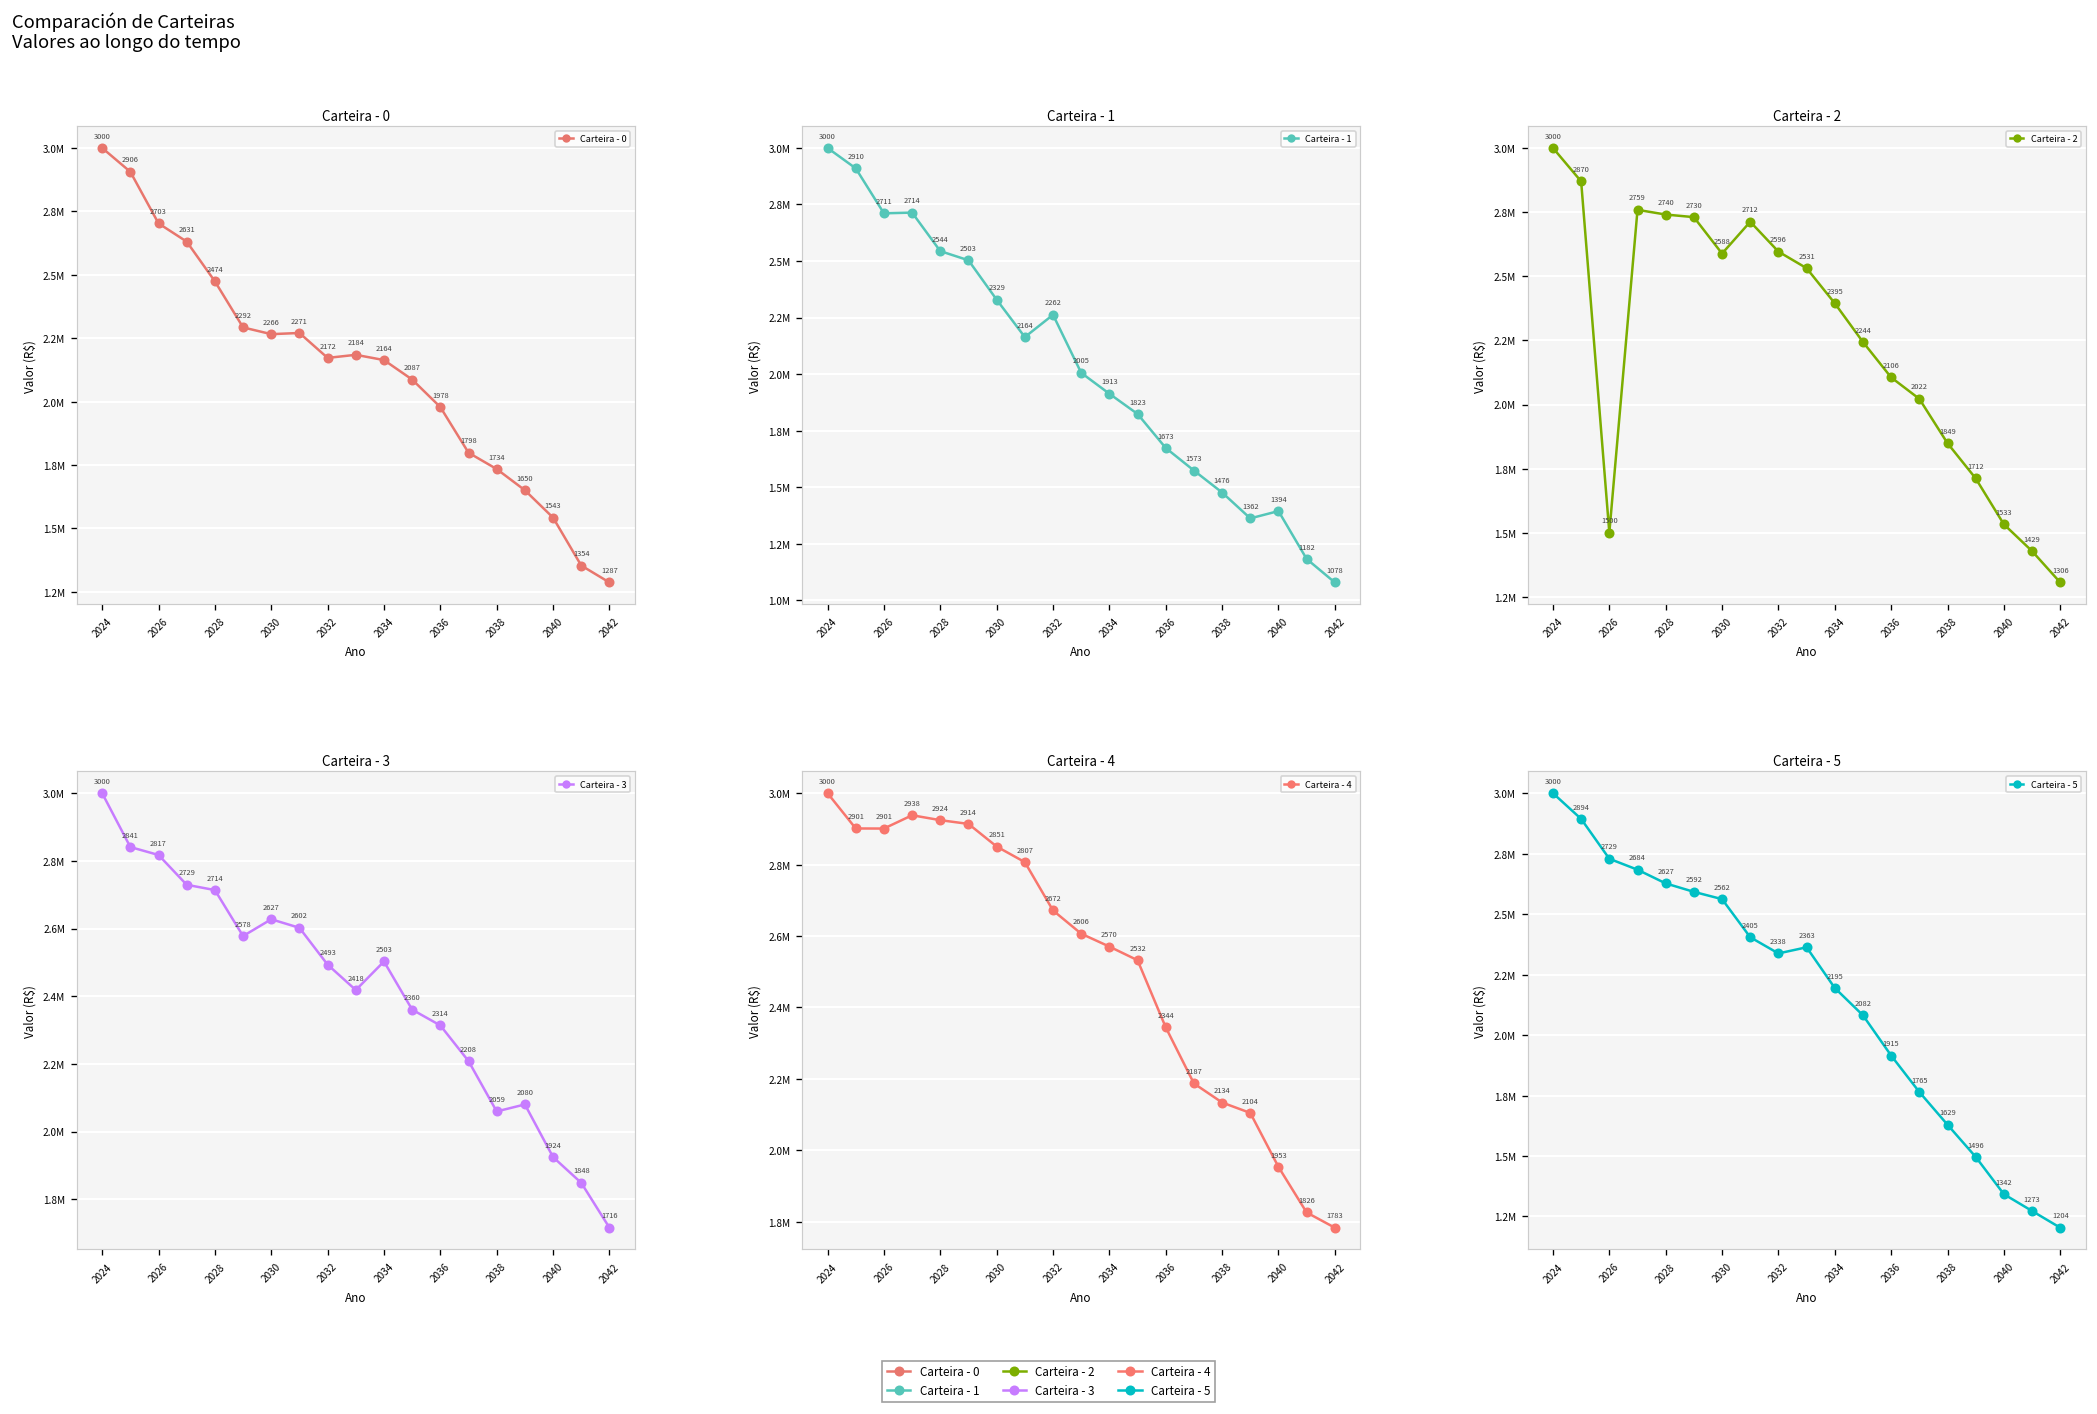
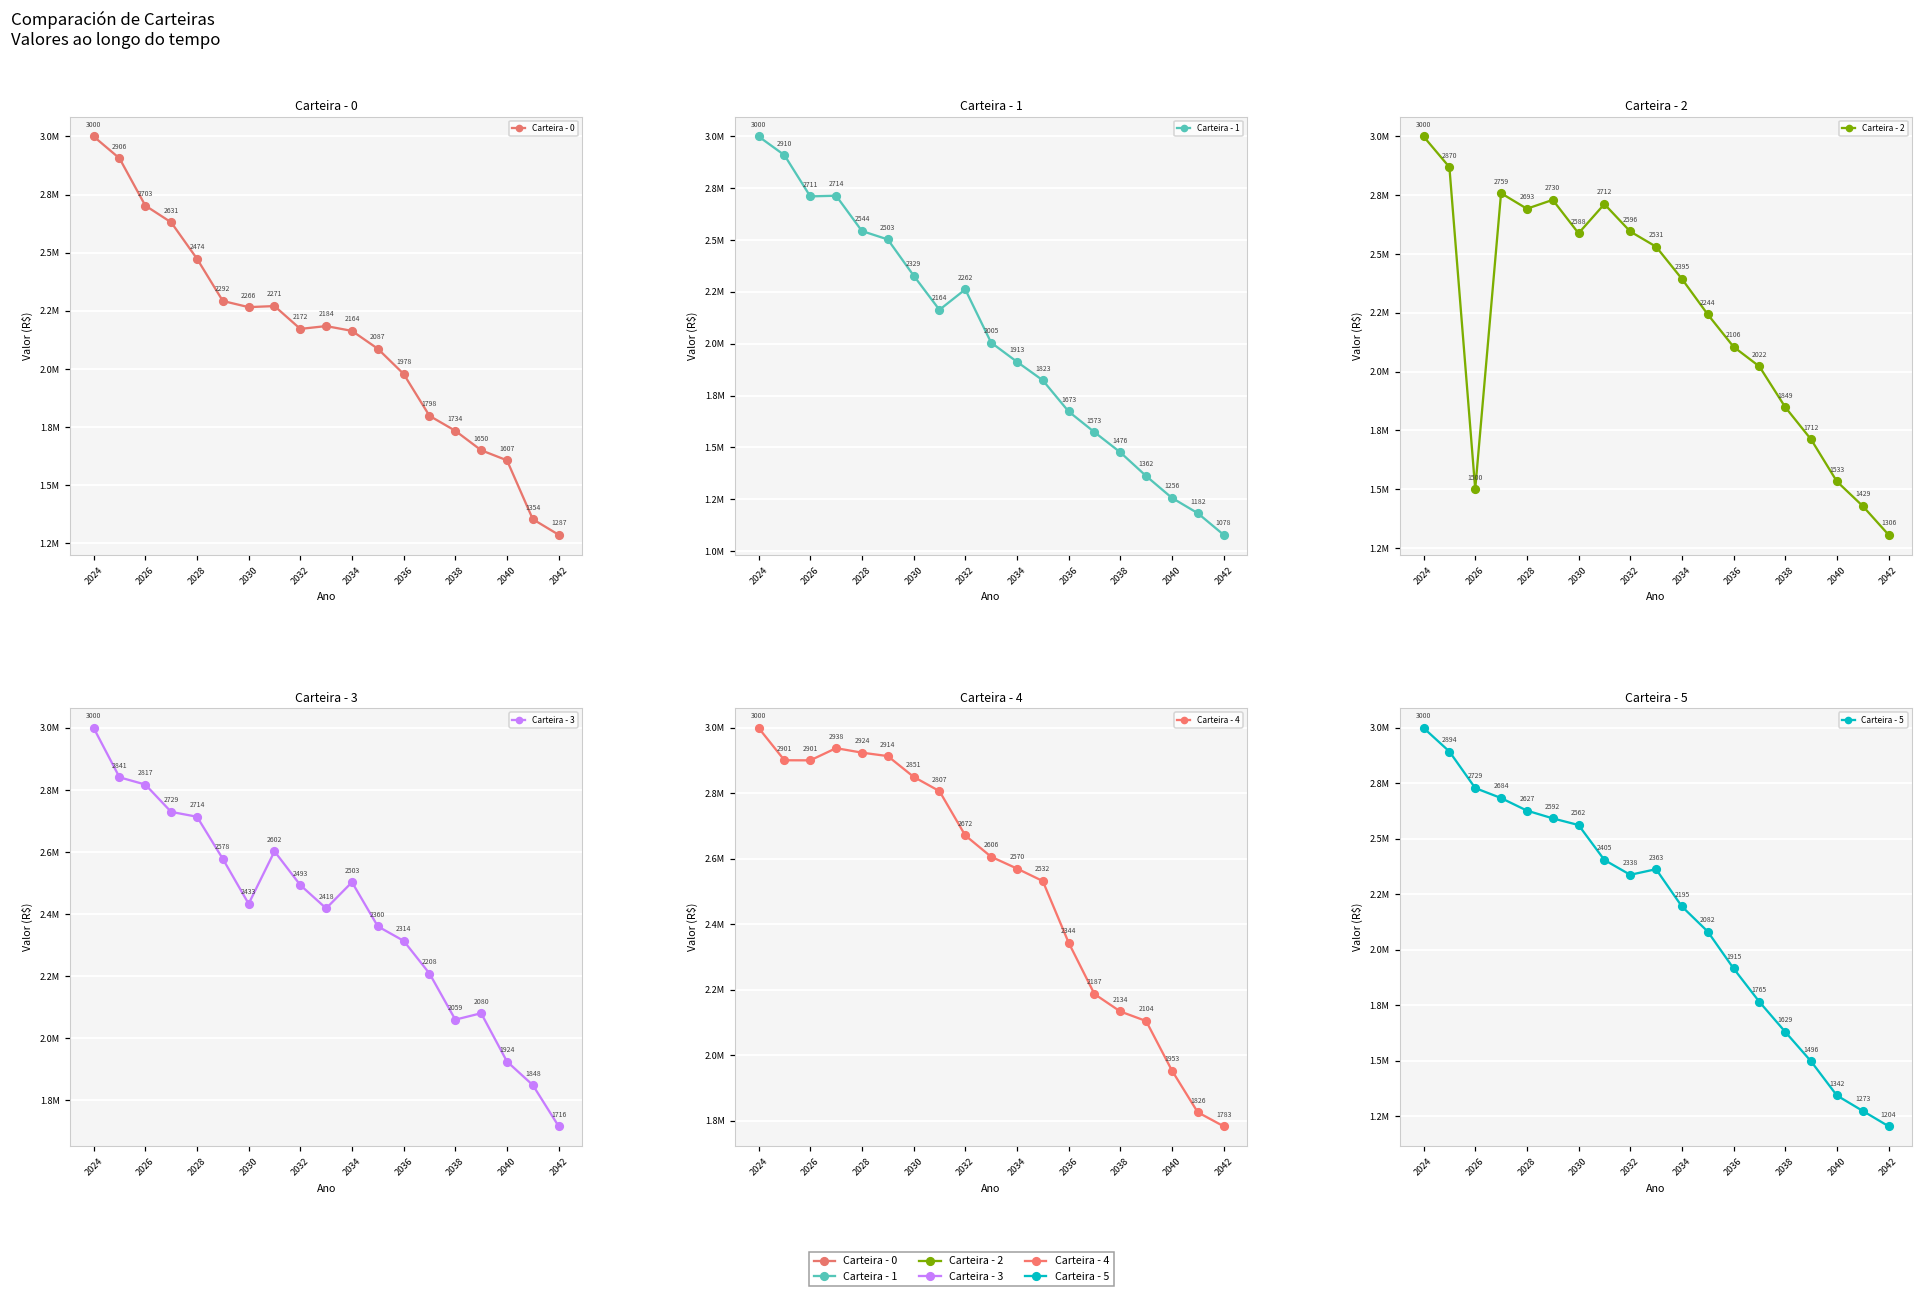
Carteira - 0, 2040: 1543 -> 1607
Carteira - 1, 2040: 1394 -> 1256
Carteira - 2, 2028: 2740 -> 2693
Carteira - 3, 2030: 2627 -> 2433
